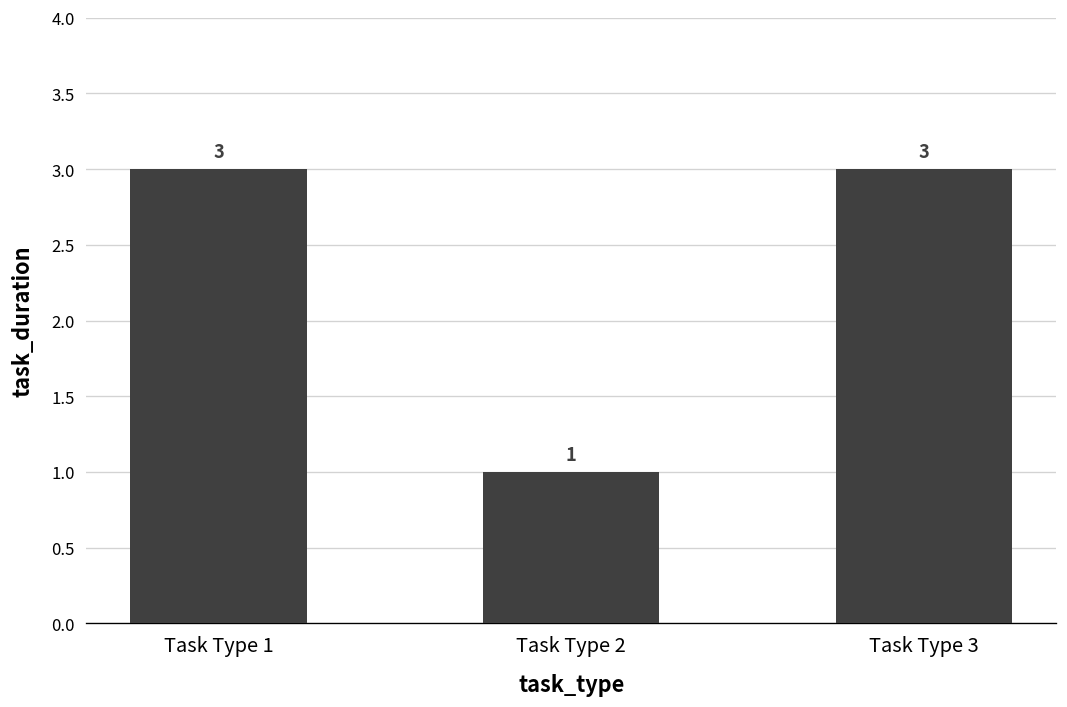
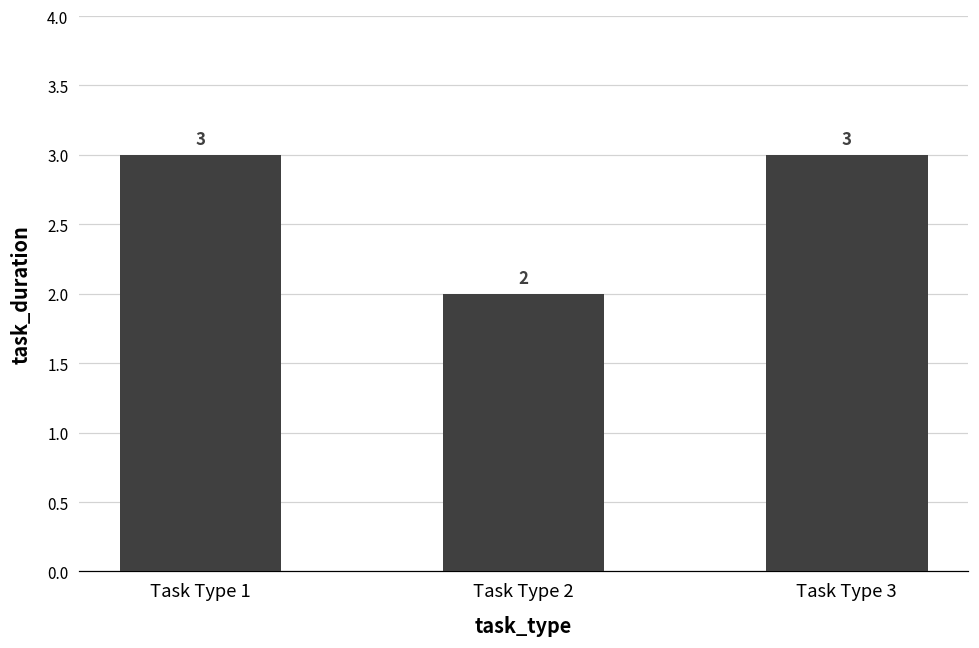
Task Type 2: 1 -> 2
